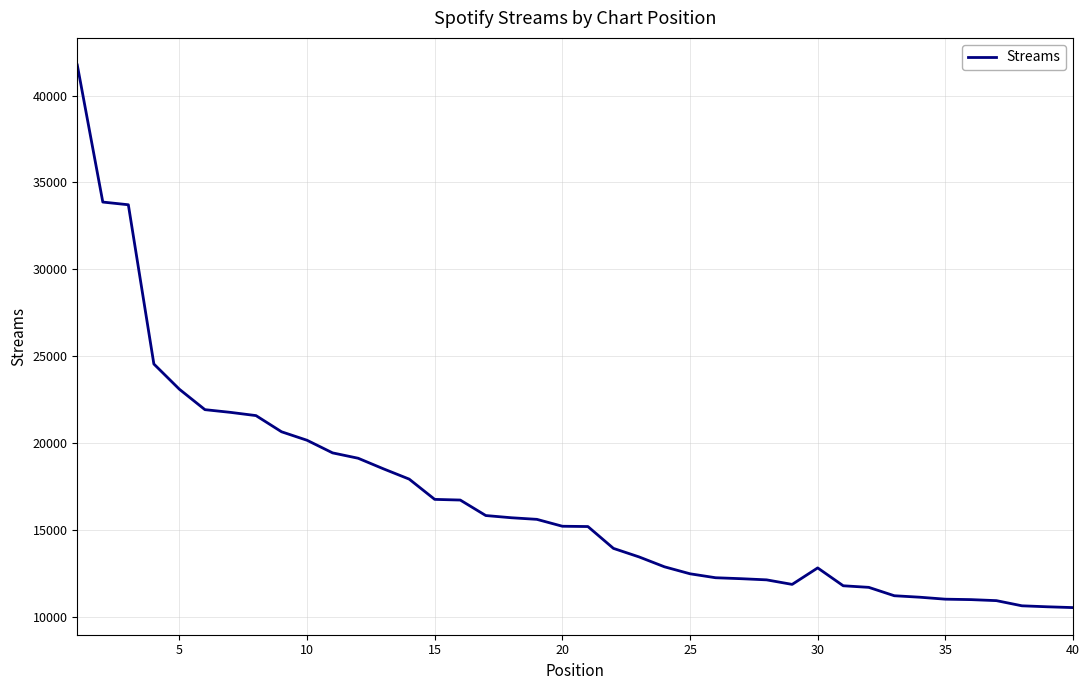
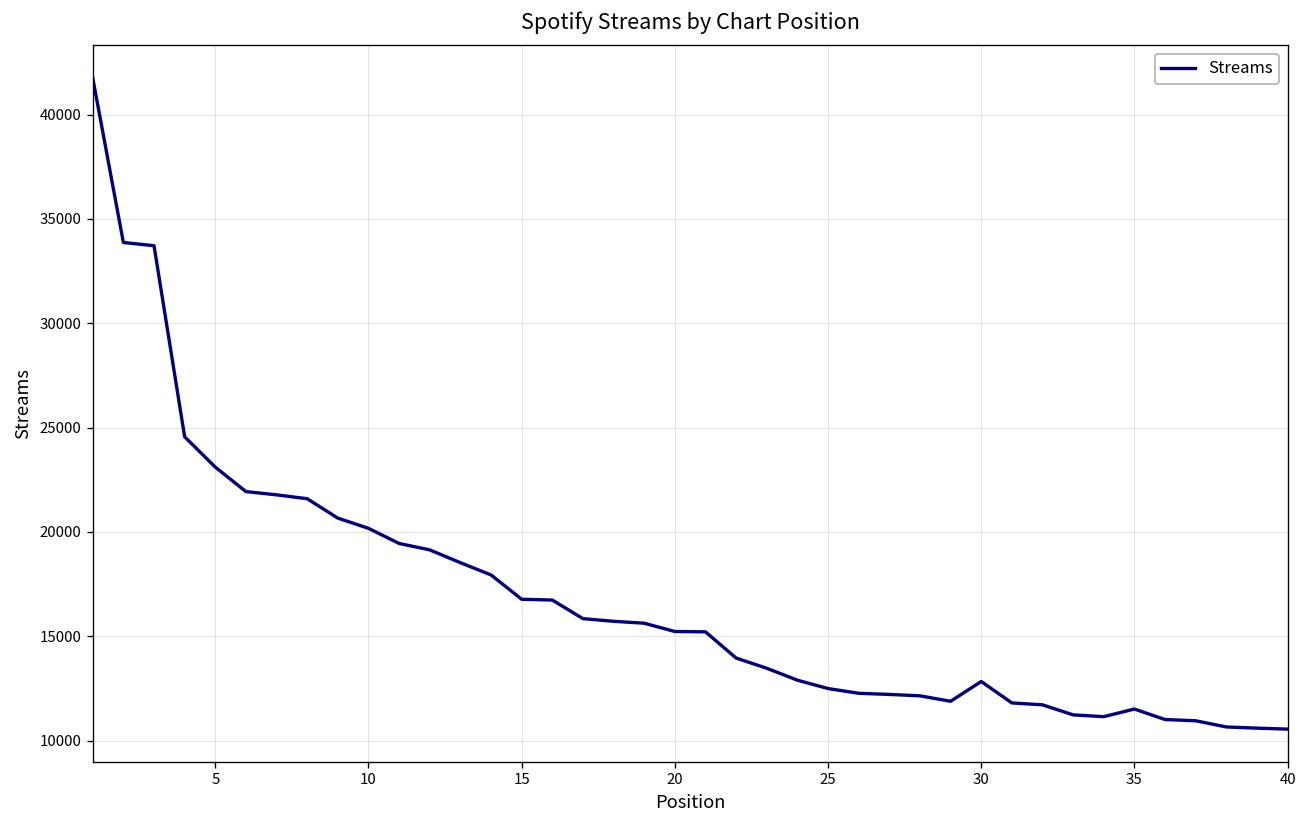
35: 11000 -> 11500
